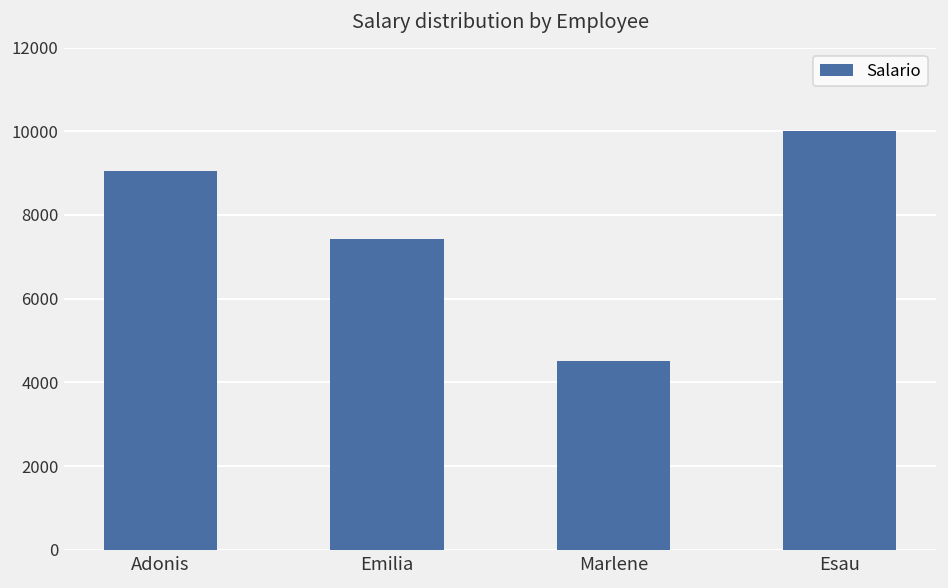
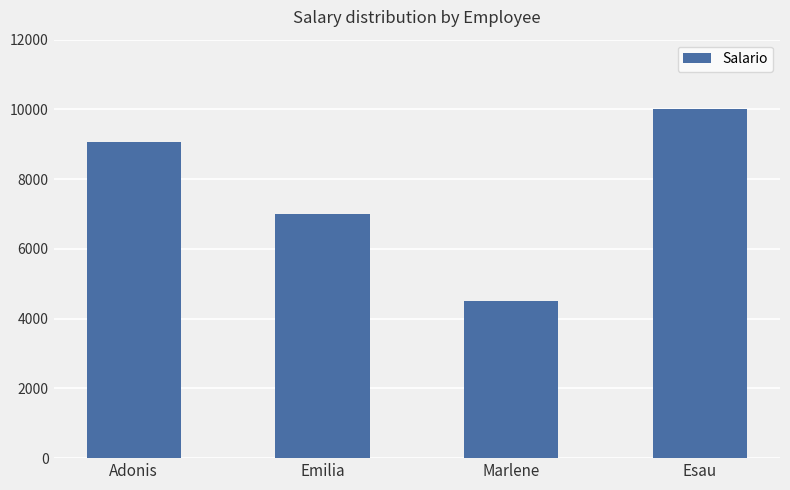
Emilia: 7400 -> 7000
